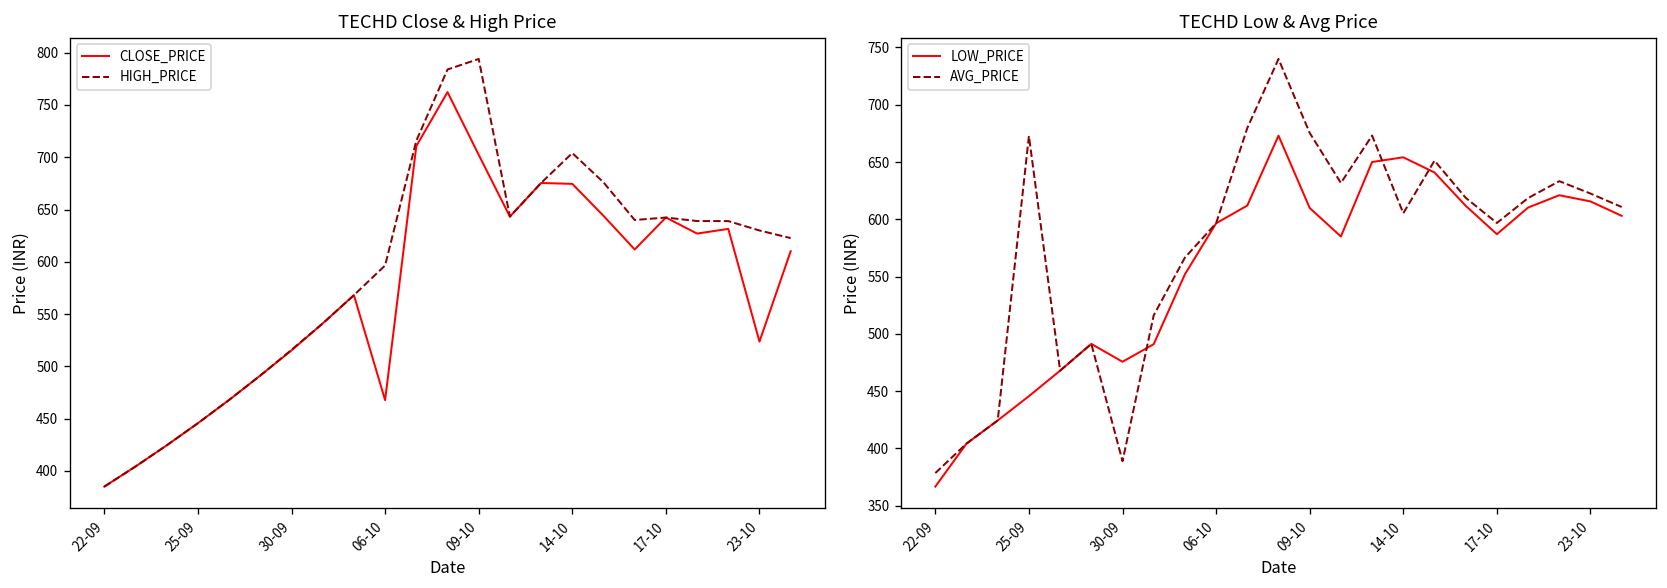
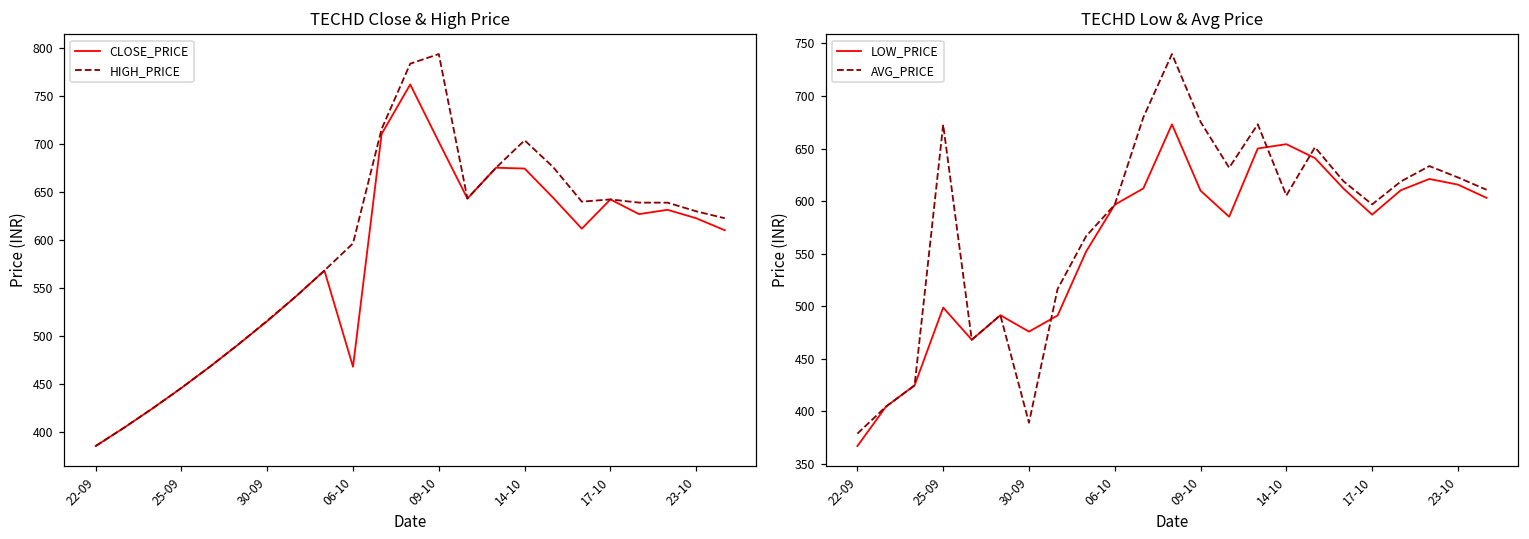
TECHD Close & High Price, CLOSE_PRICE, 23-10: 520 -> 620
TECHD Low & Avg Price, LOW_PRICE, 25-09: 450 -> 500
